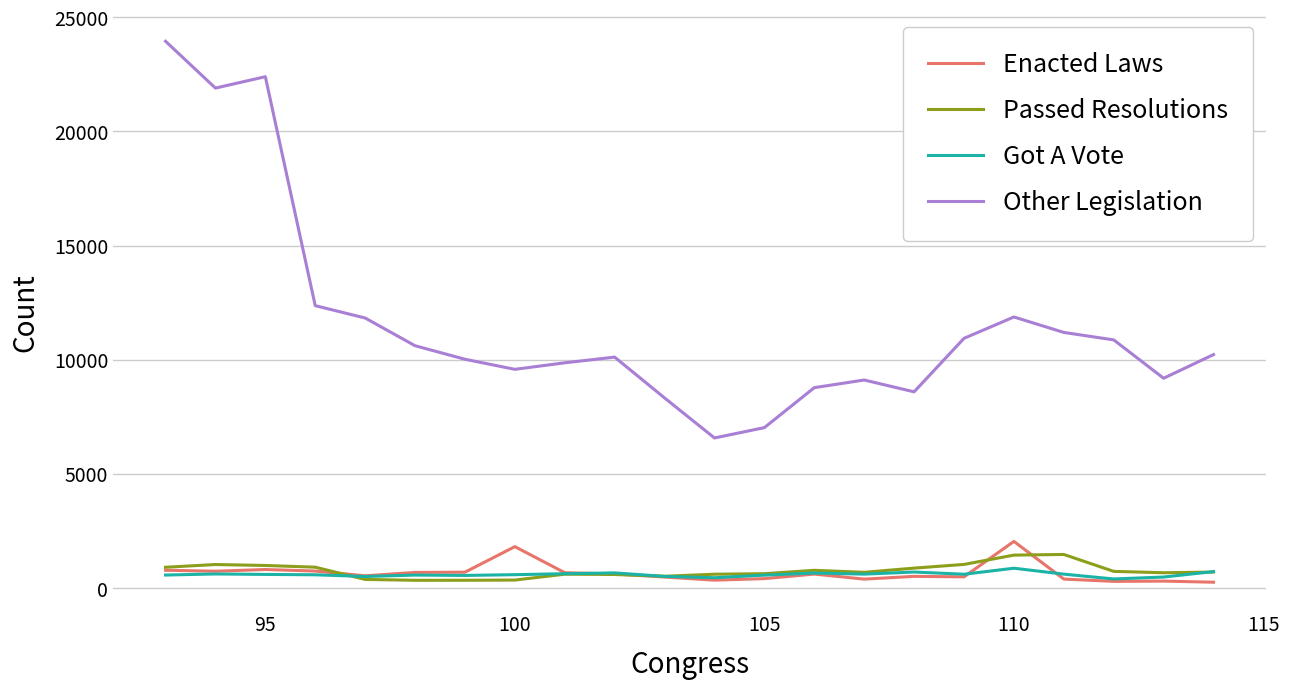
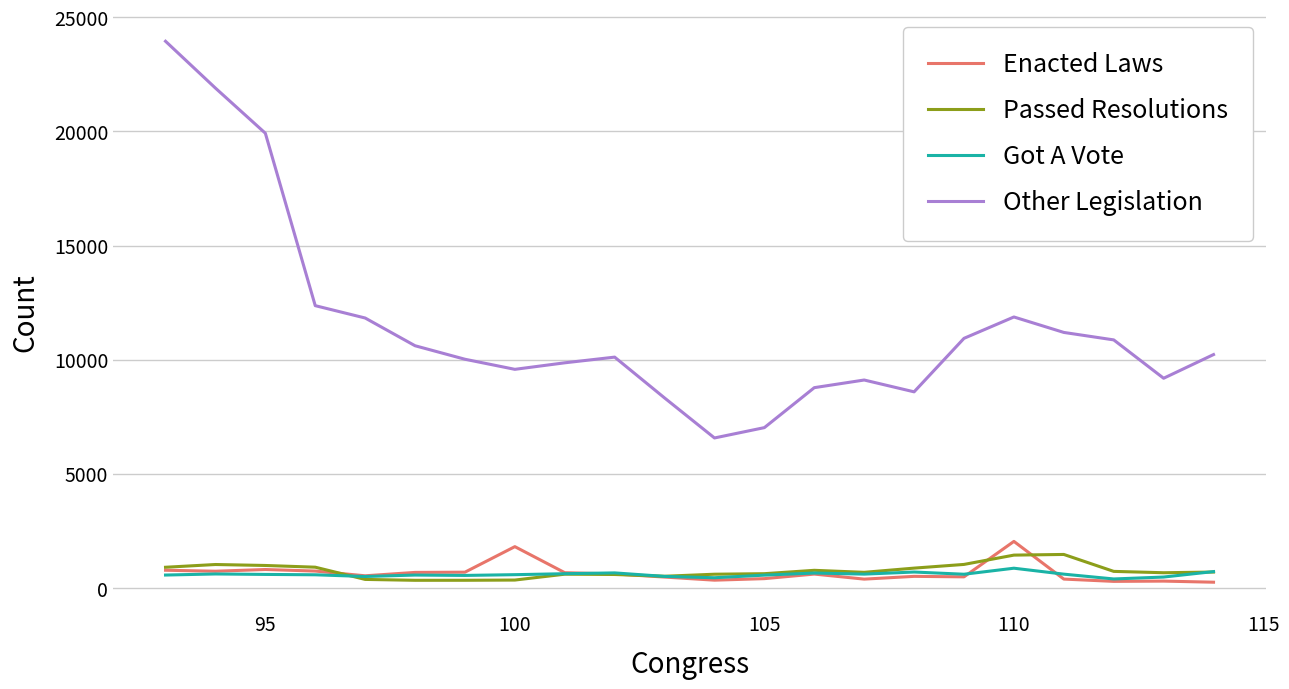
Other Legislation, 95: 22400 -> 19900
